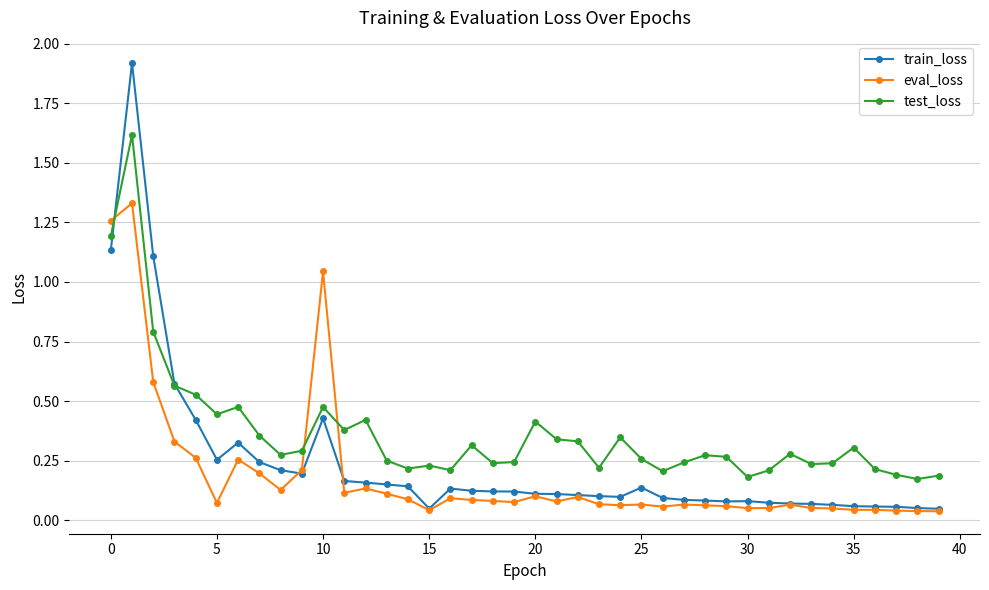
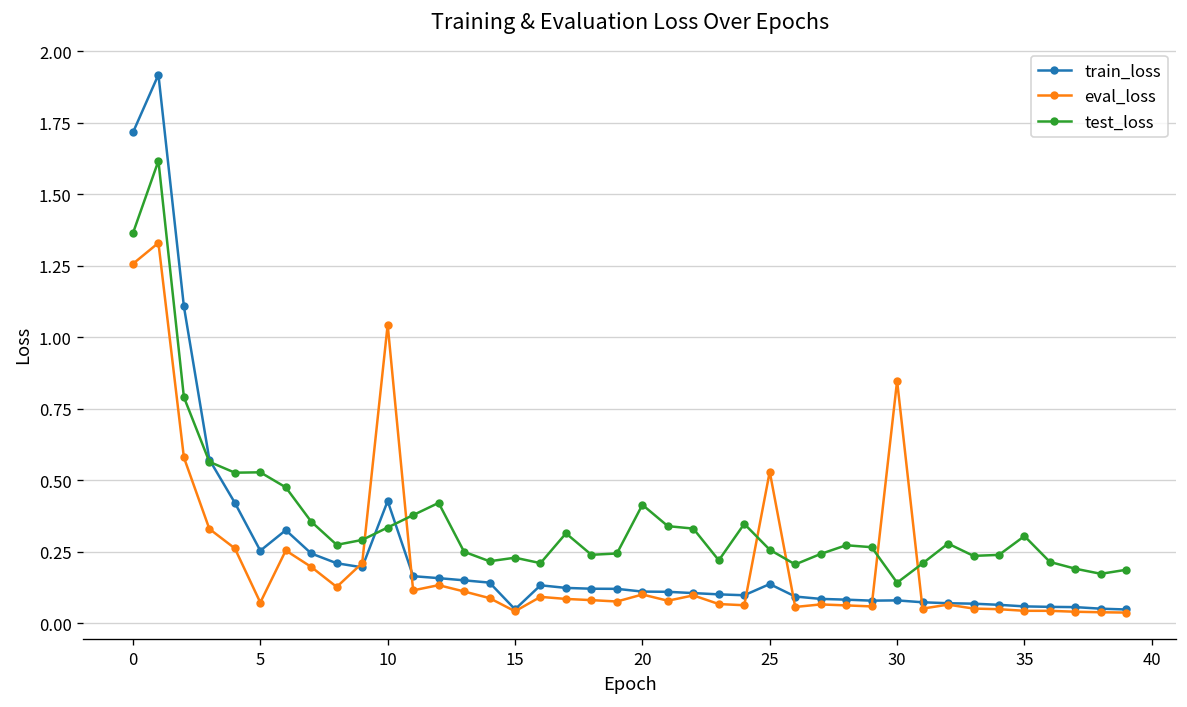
train_loss, 0: 1.13 -> 1.72
test_loss, 0: 1.19 -> 1.36
test_loss, 5: 0.44 -> 0.53
test_loss, 10: 0.48 -> 0.34
eval_loss, 25: 0.07 -> 0.53
eval_loss, 30: 0.05 -> 0.85
test_loss, 30: 0.18 -> 0.14
